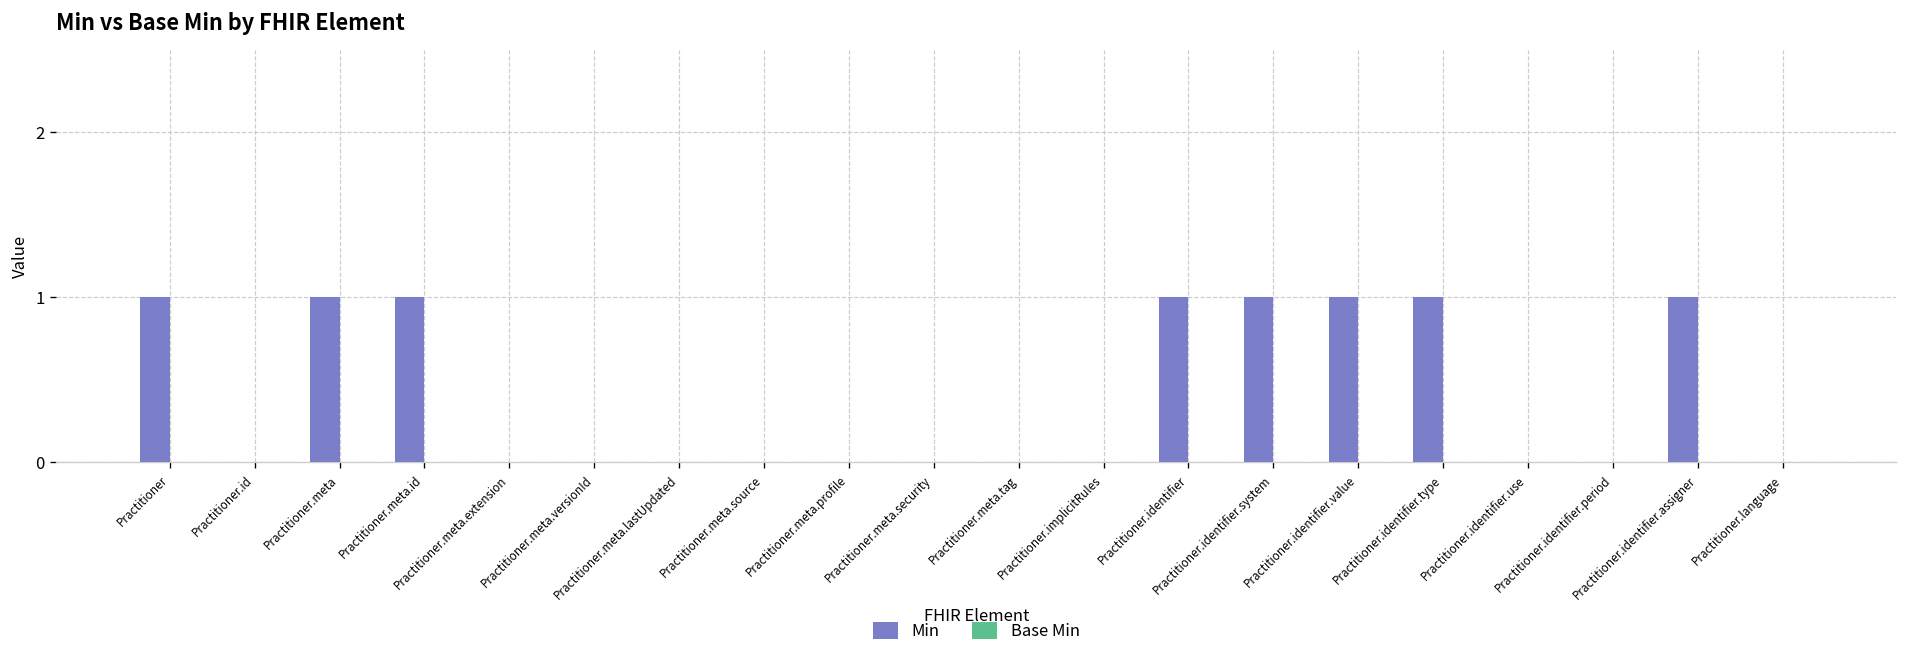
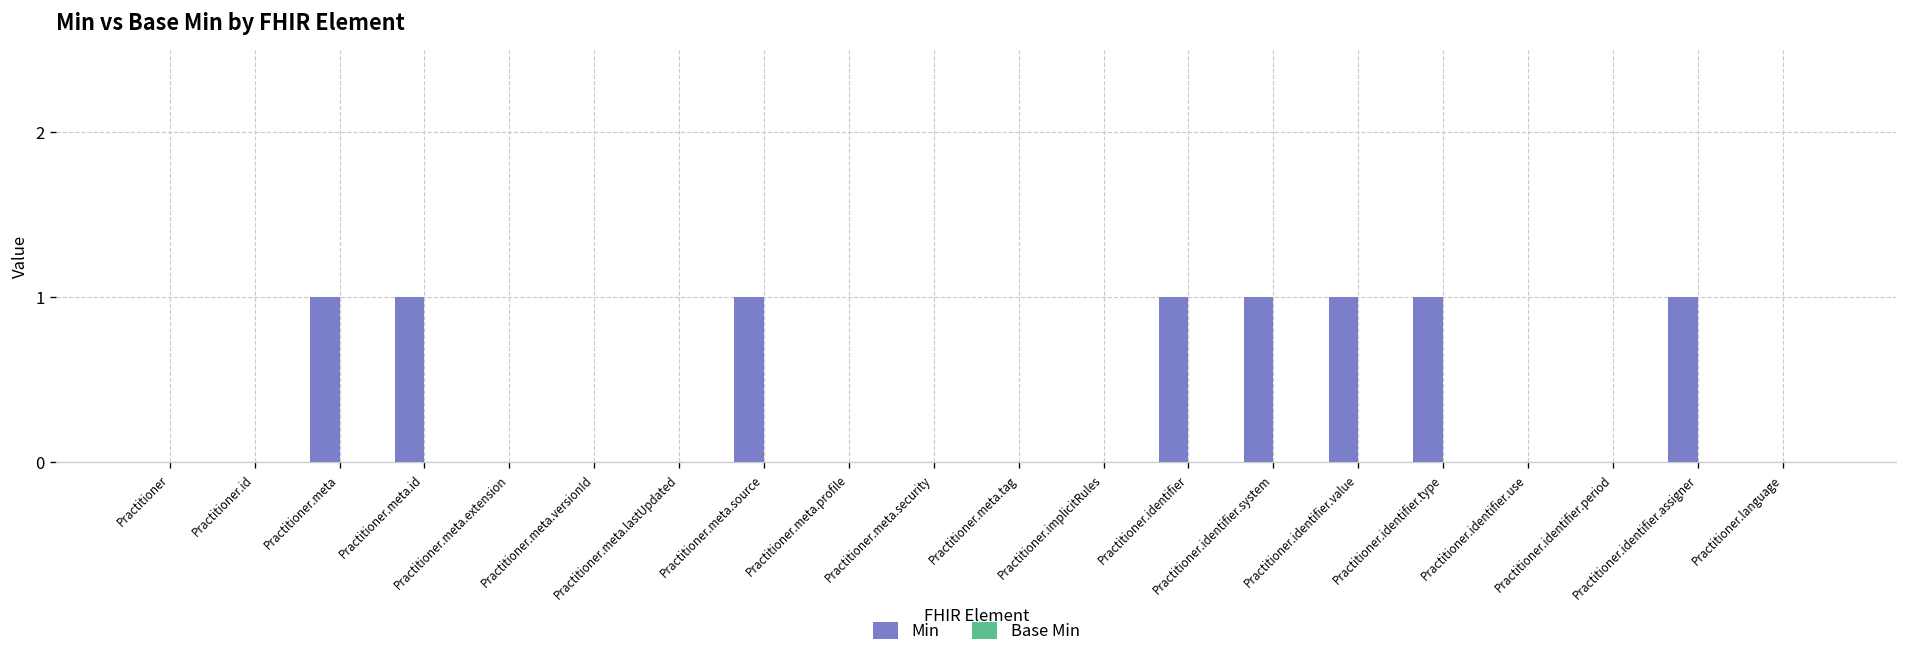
Min, Practitioner: 1 -> 0
Min, Practitioner.meta.source: 0 -> 1
